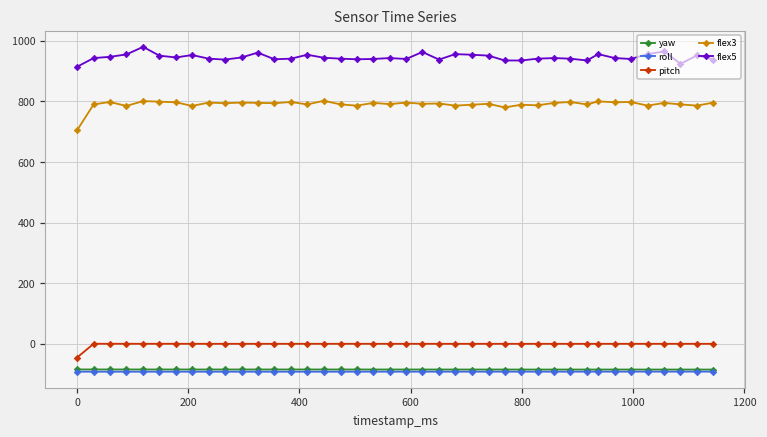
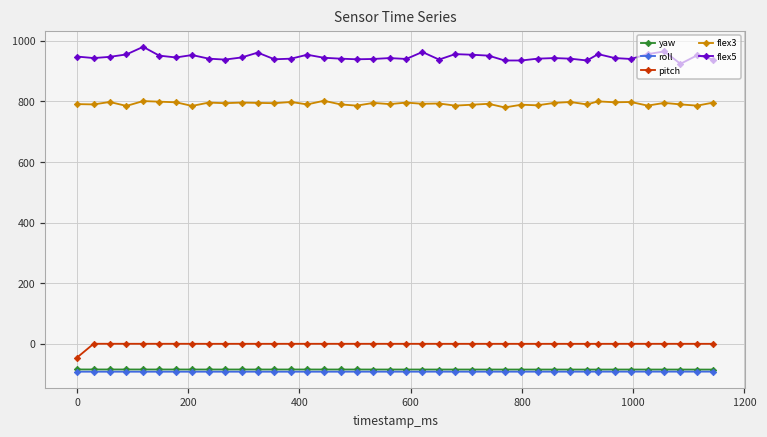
flex3, 0: 700 -> 790
flex5, 0: 910 -> 950
